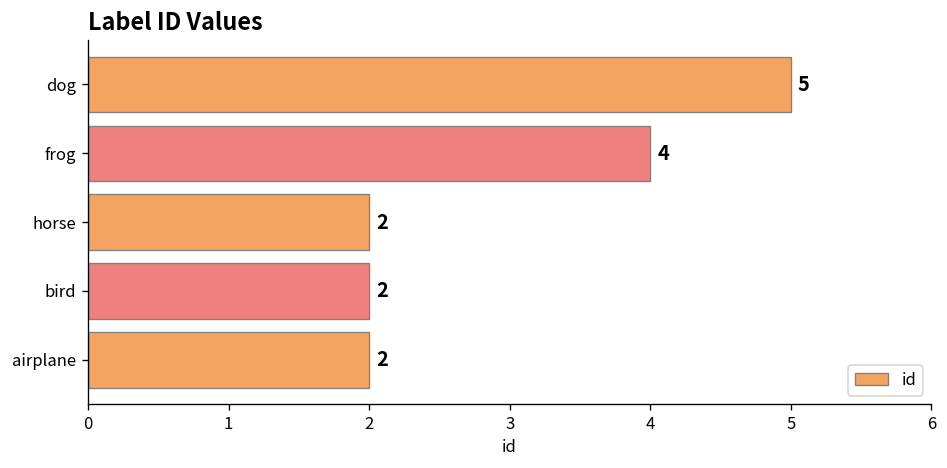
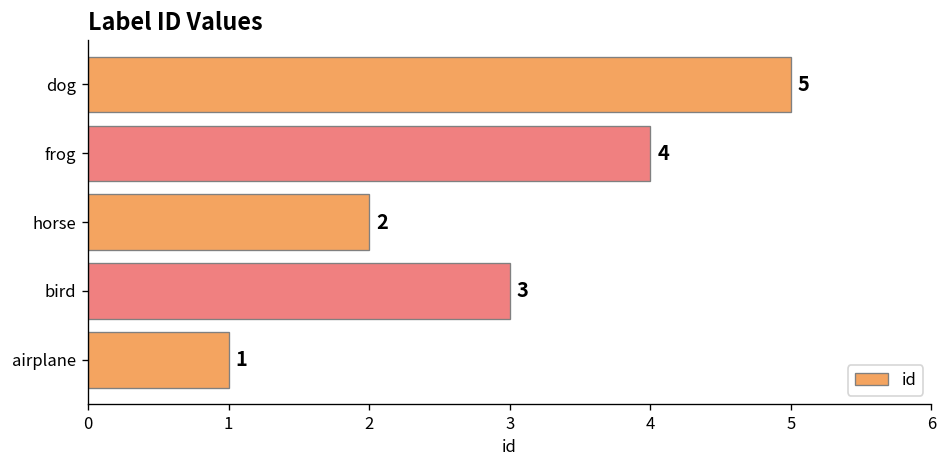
bird: 2 -> 3
airplane: 2 -> 1
